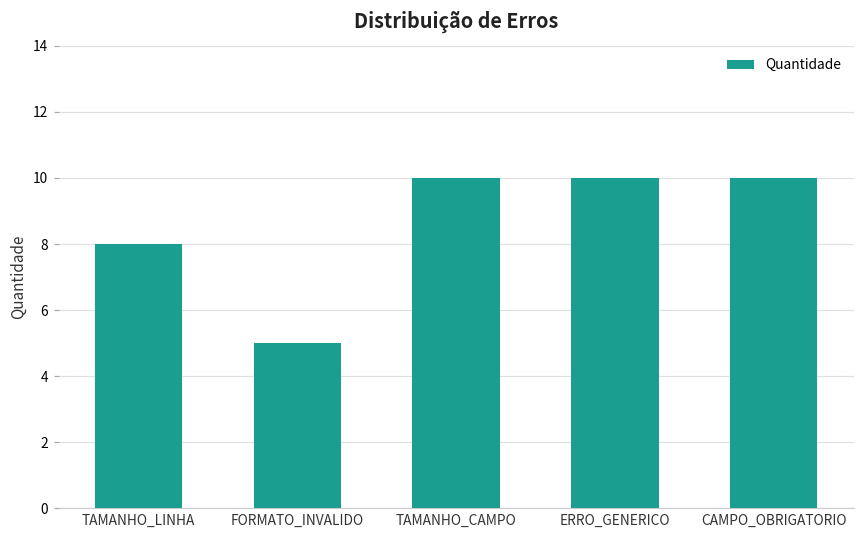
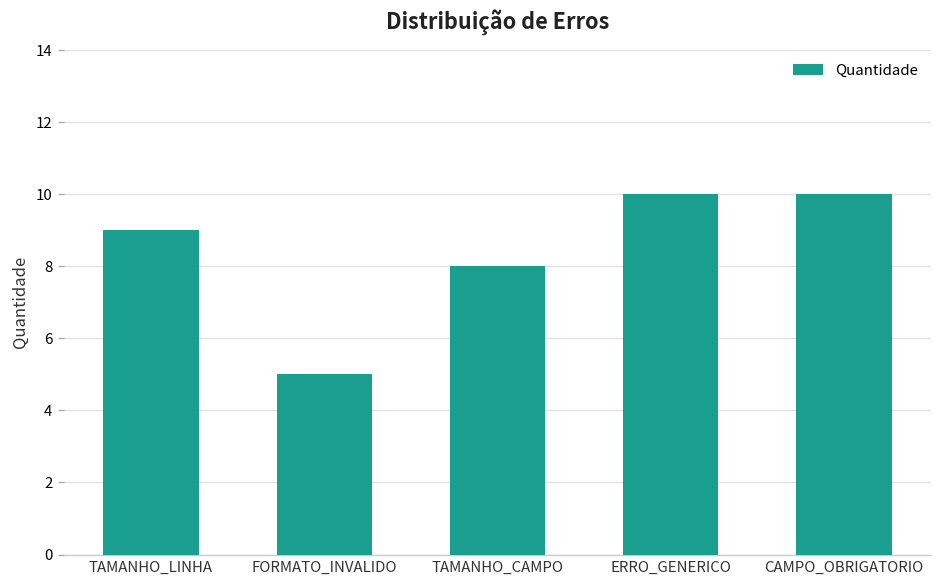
TAMANHO_LINHA: 8 -> 9
TAMANHO_CAMPO: 10 -> 8
